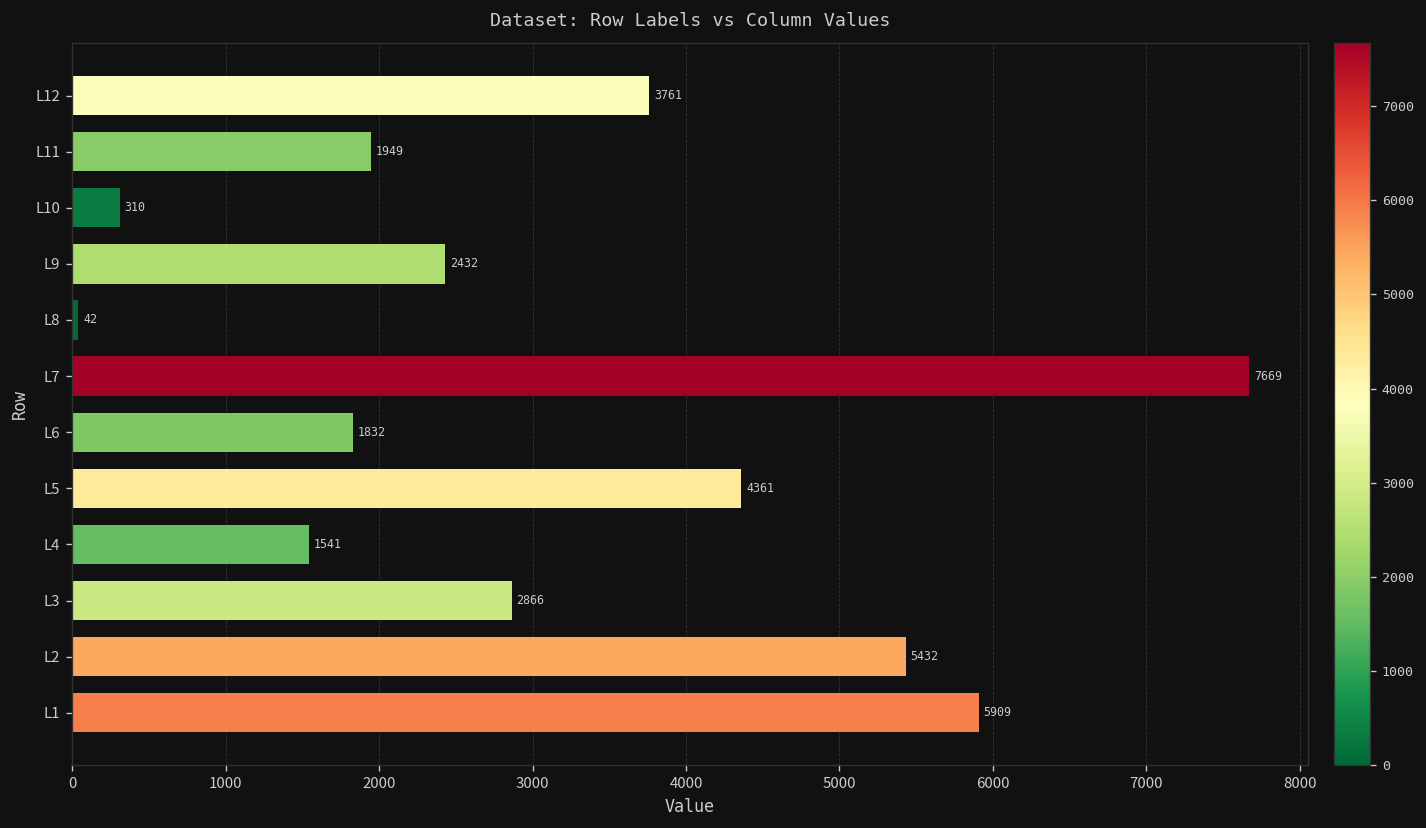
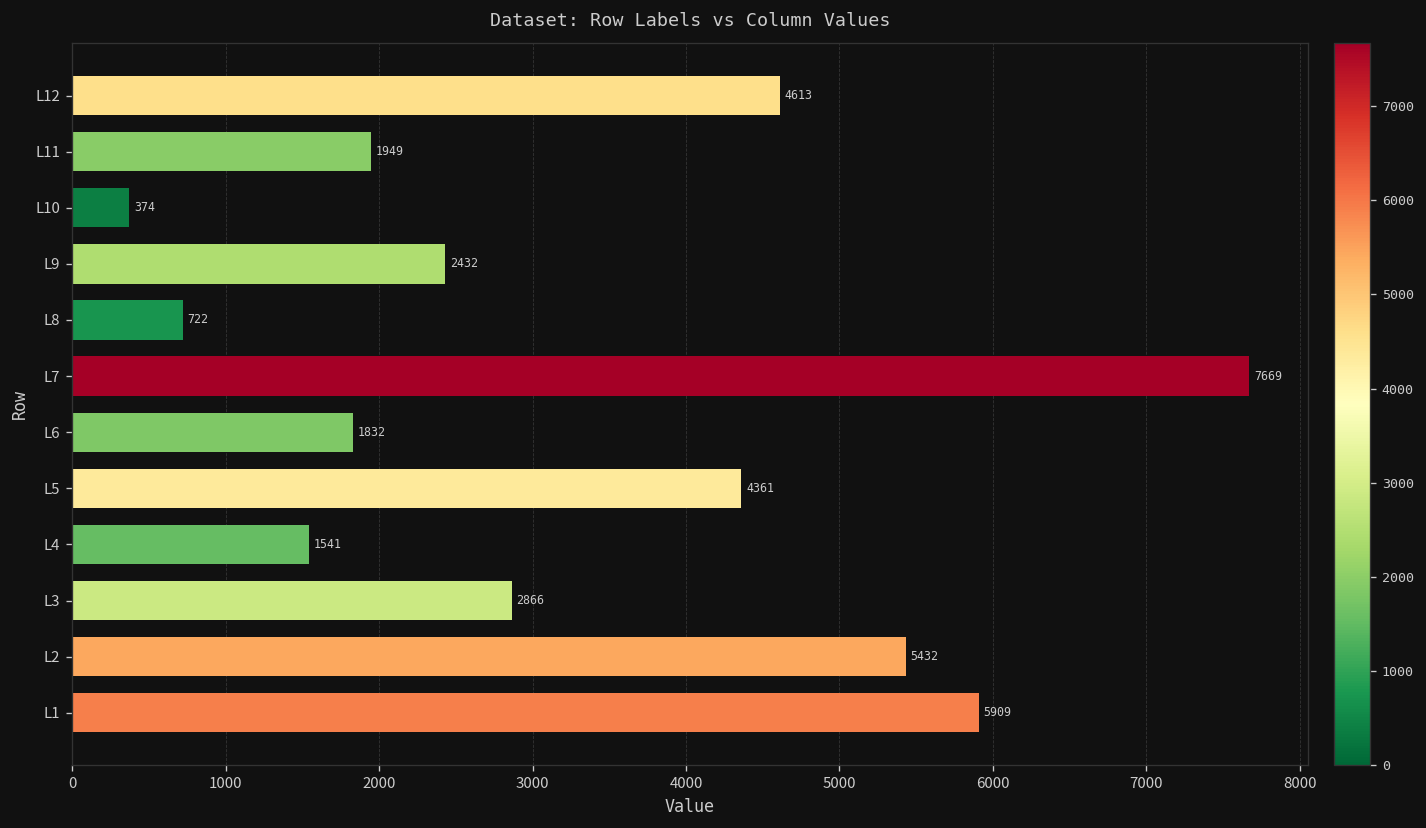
L12: 3761 -> 4613
L10: 310 -> 374
L8: 42 -> 722
